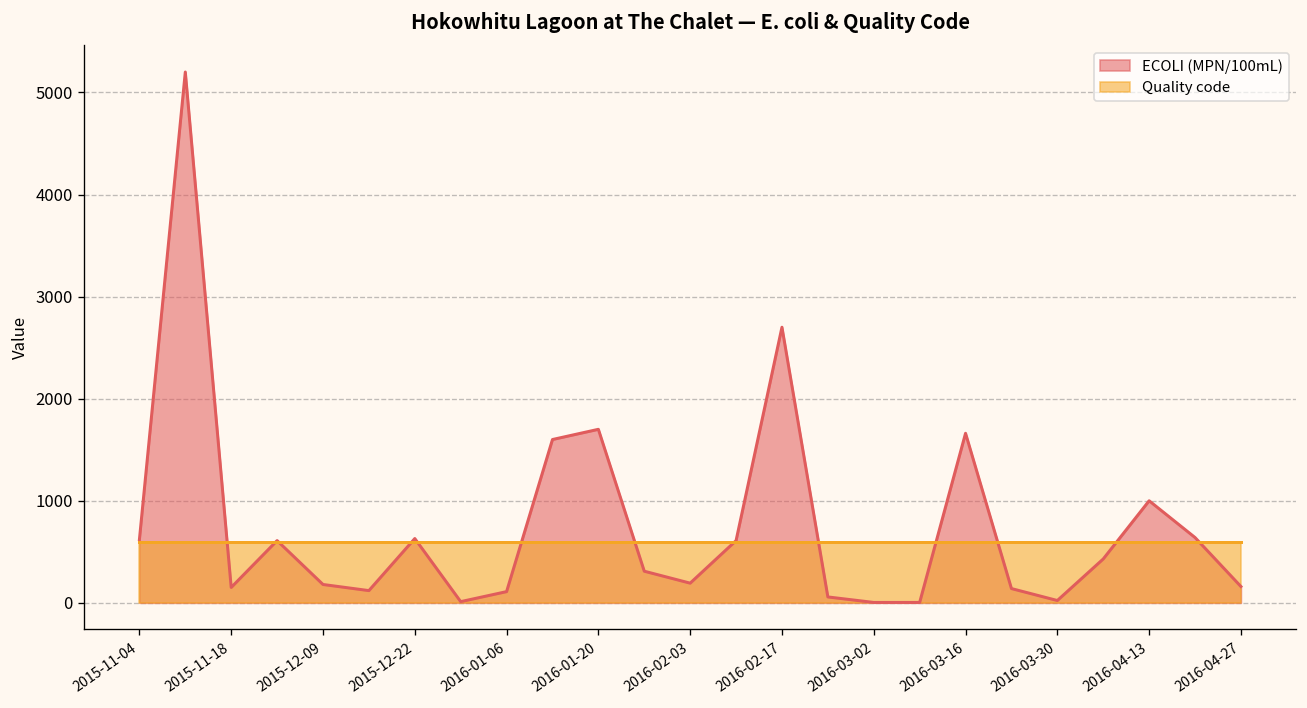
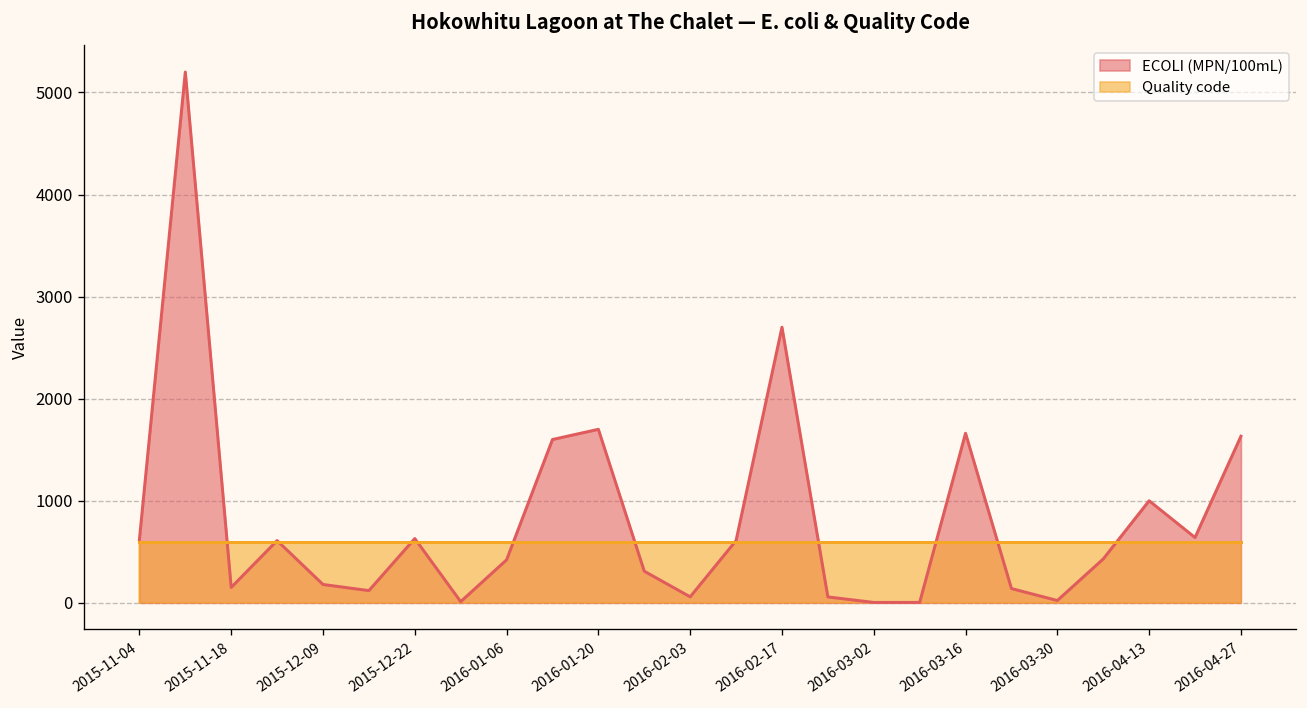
ECOLI (MPN/100mL), 2016-01-06: 100 -> 400
ECOLI (MPN/100mL), 2016-02-03: 200 -> 100
ECOLI (MPN/100mL), 2016-04-27: 200 -> 1600
